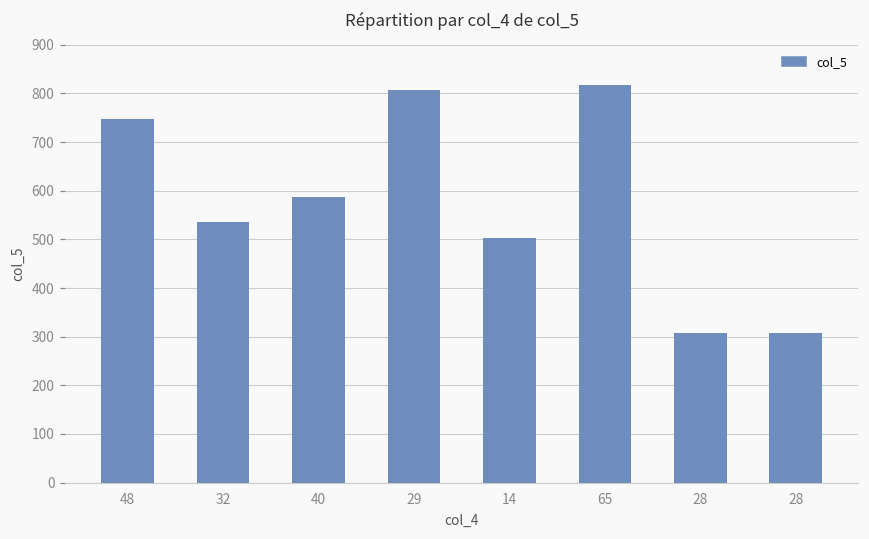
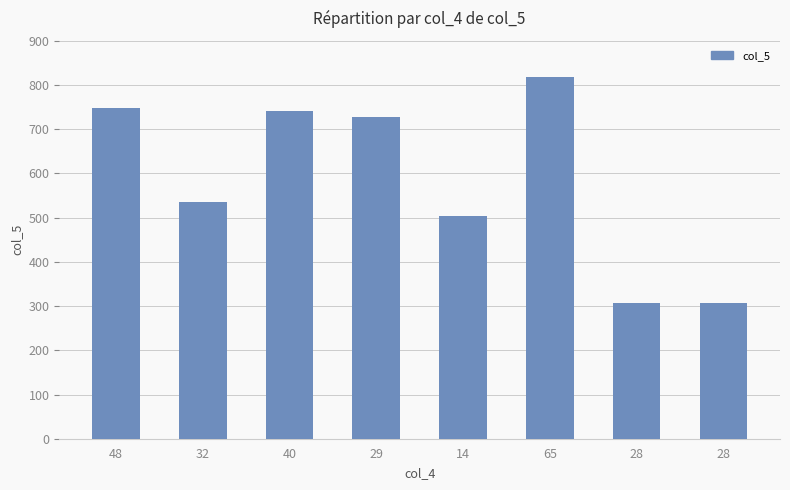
40: 590 -> 740
29: 810 -> 730
